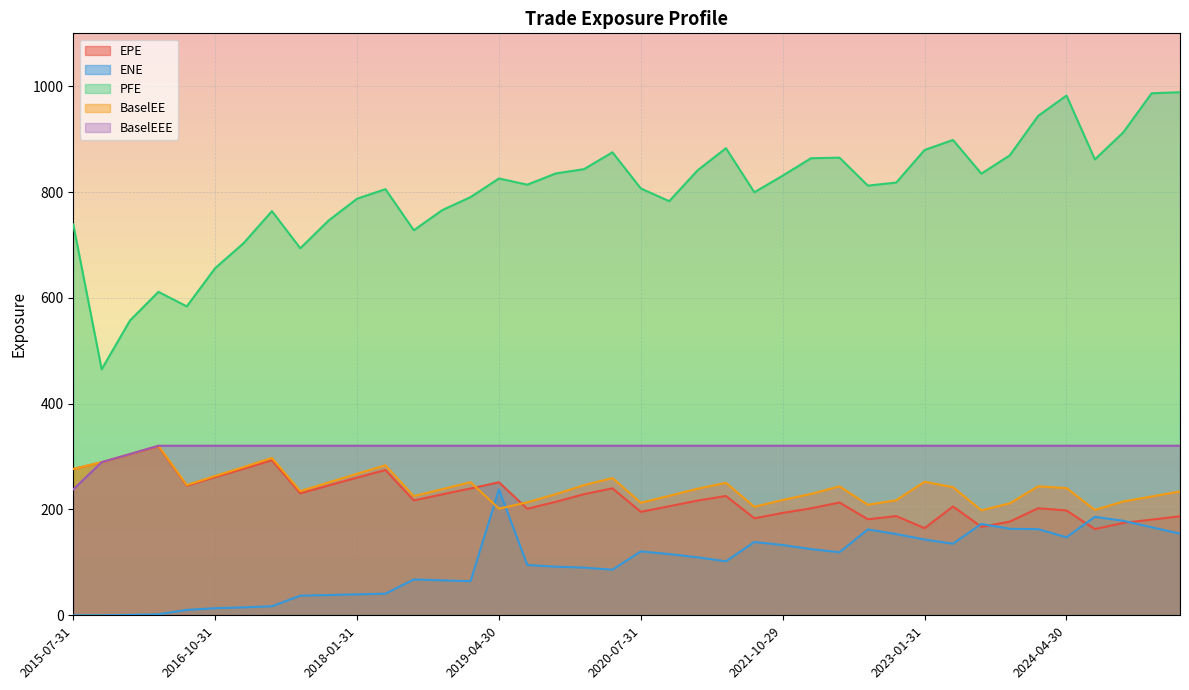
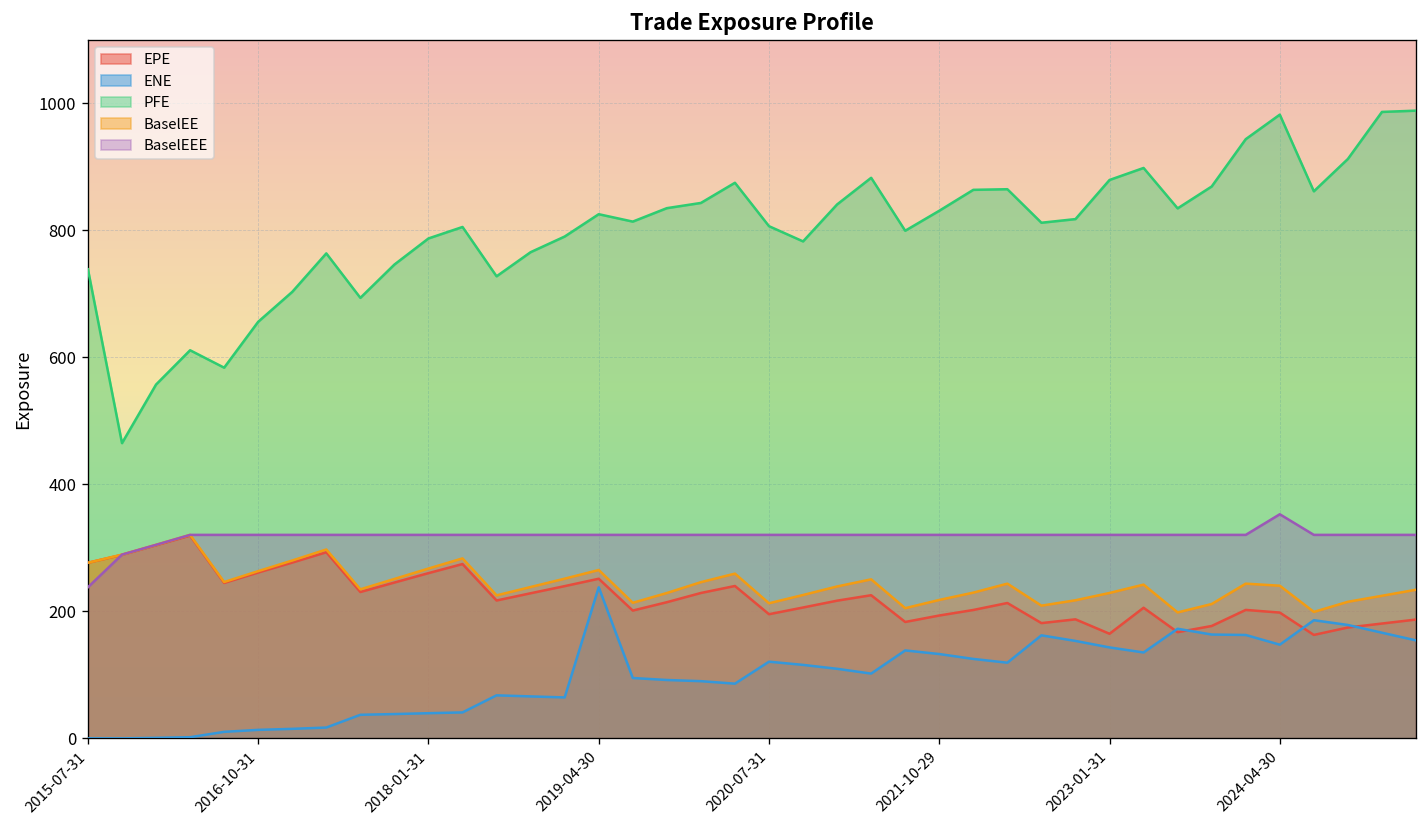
BaselEE, 2019-04-30: 200 -> 270
BaselEE, 2023-01-31: 250 -> 230
BaselEEE, 2024-04-30: 320 -> 350
